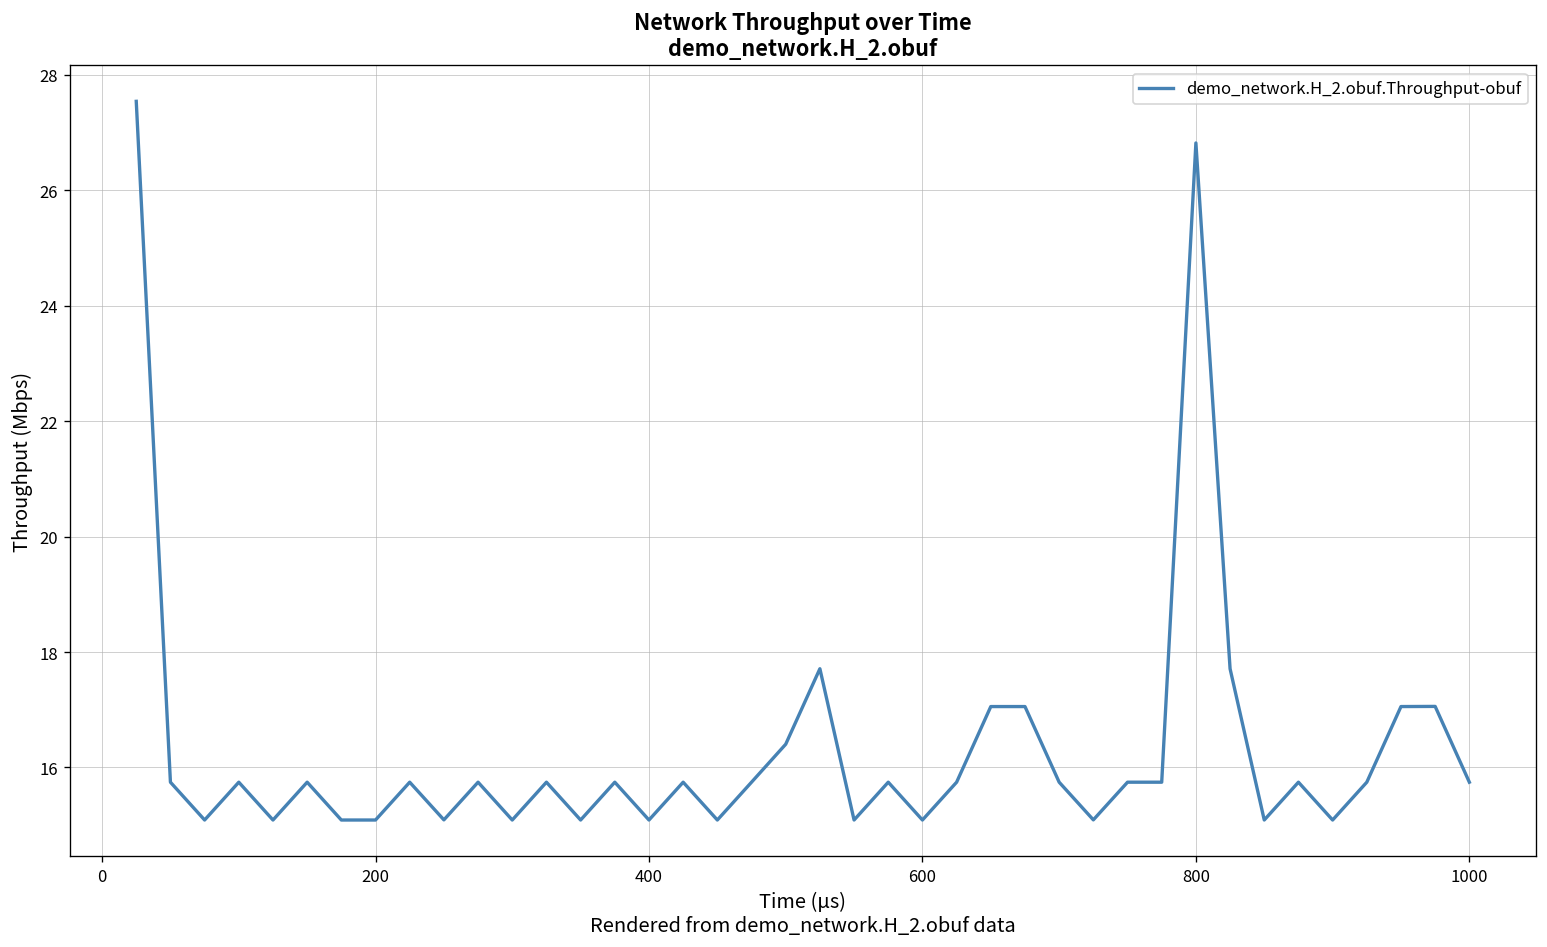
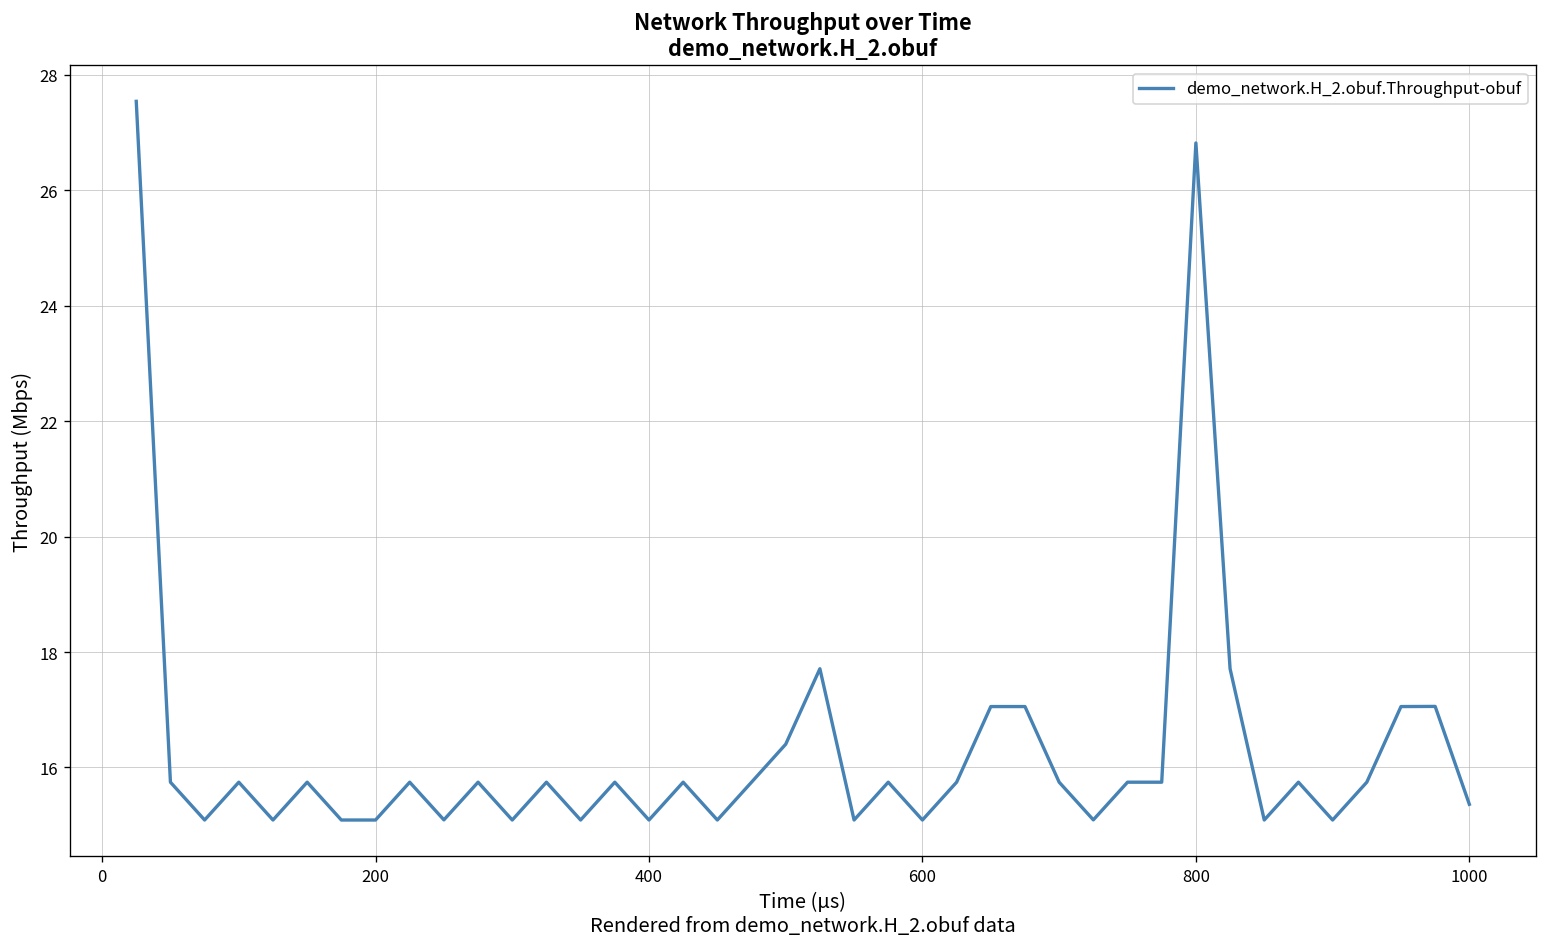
1000: 15.7 -> 15.4
